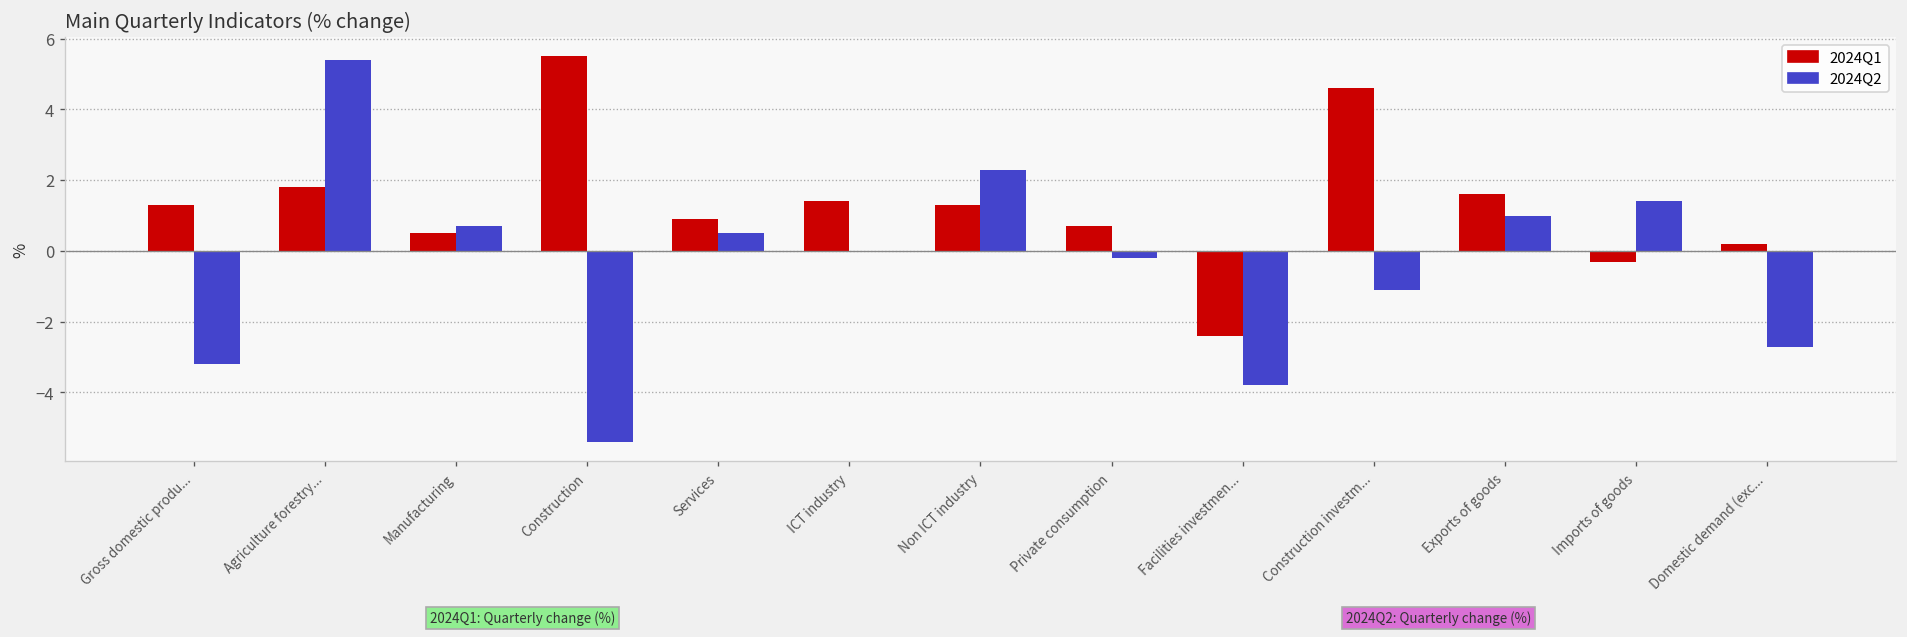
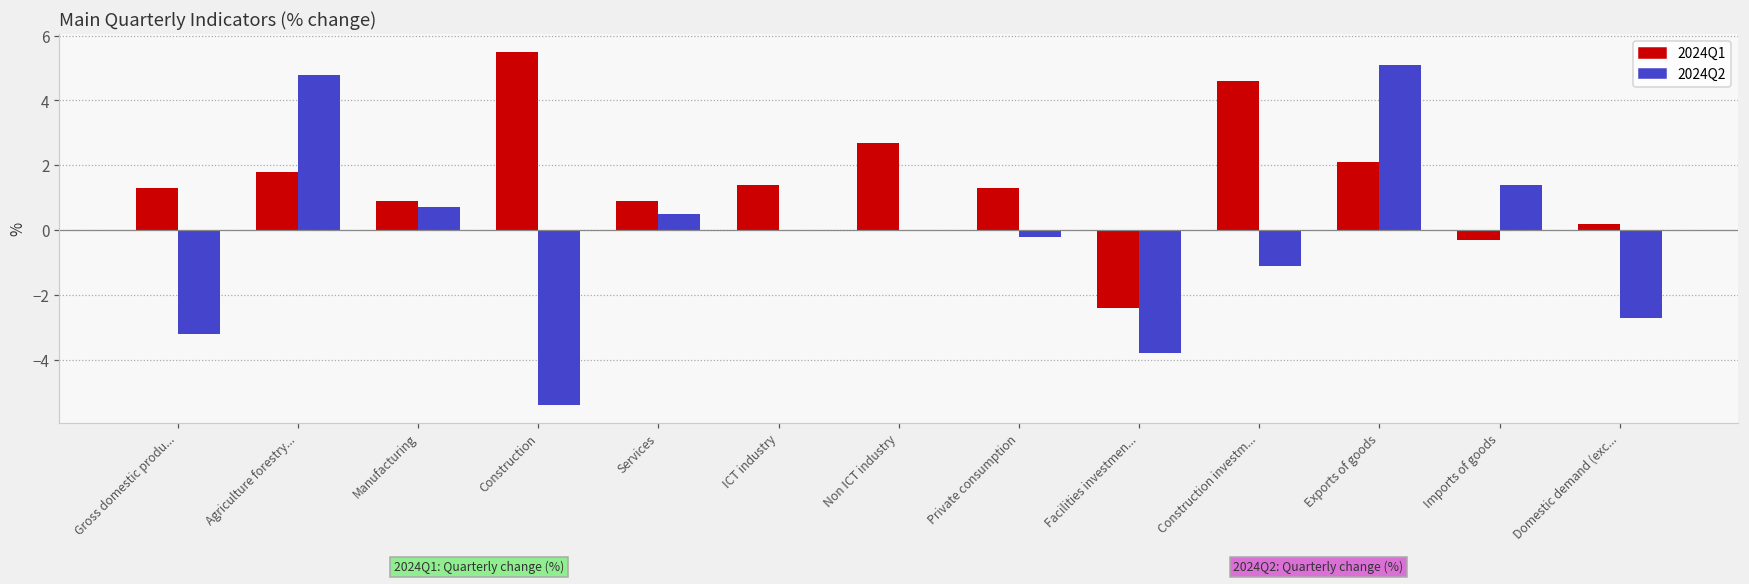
2024Q2, Agriculture forestry...: 5.4 -> 4.8
2024Q1, Manufacturing: 0.5 -> 0.9
2024Q1, Non ICT industry: 1.3 -> 2.7
2024Q2, Non ICT industry: 2.3 -> 0.0
2024Q1, Private consumption: 0.7 -> 1.3
2024Q1, Exports of goods: 1.6 -> 2.1
2024Q2, Exports of goods: 1.0 -> 5.1
